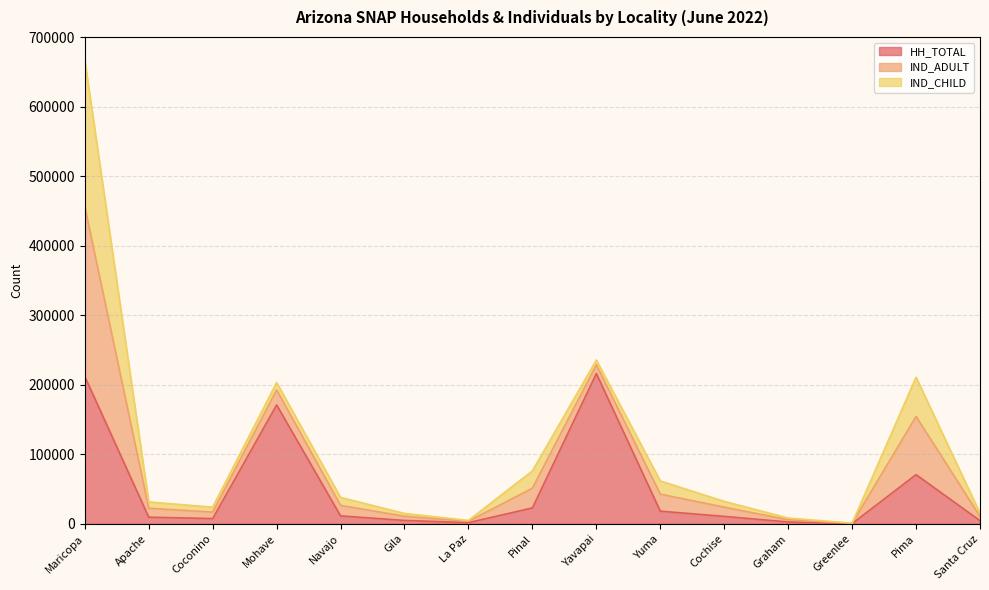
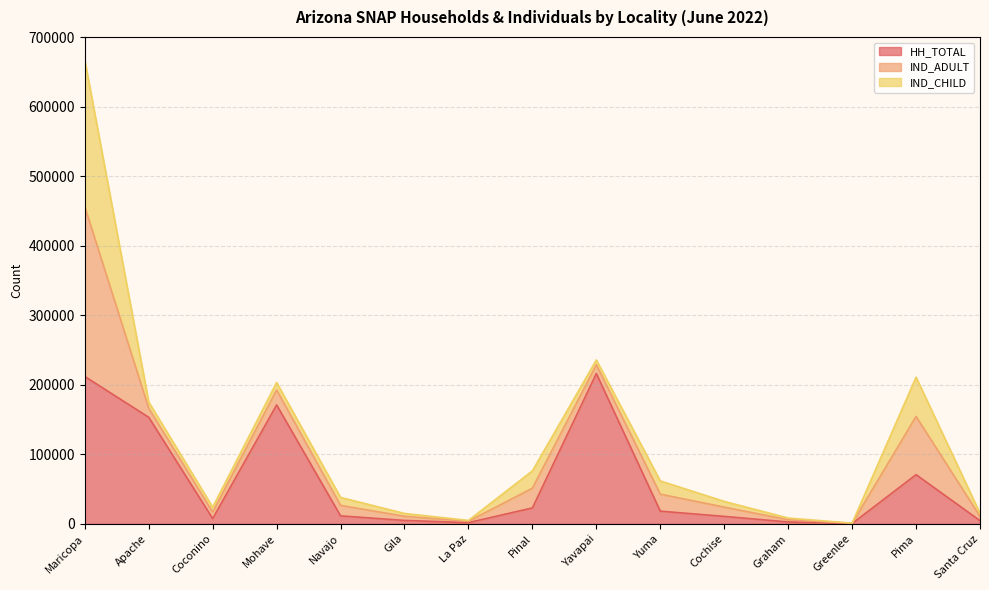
HH_TOTAL, Apache: 10000 -> 150000
